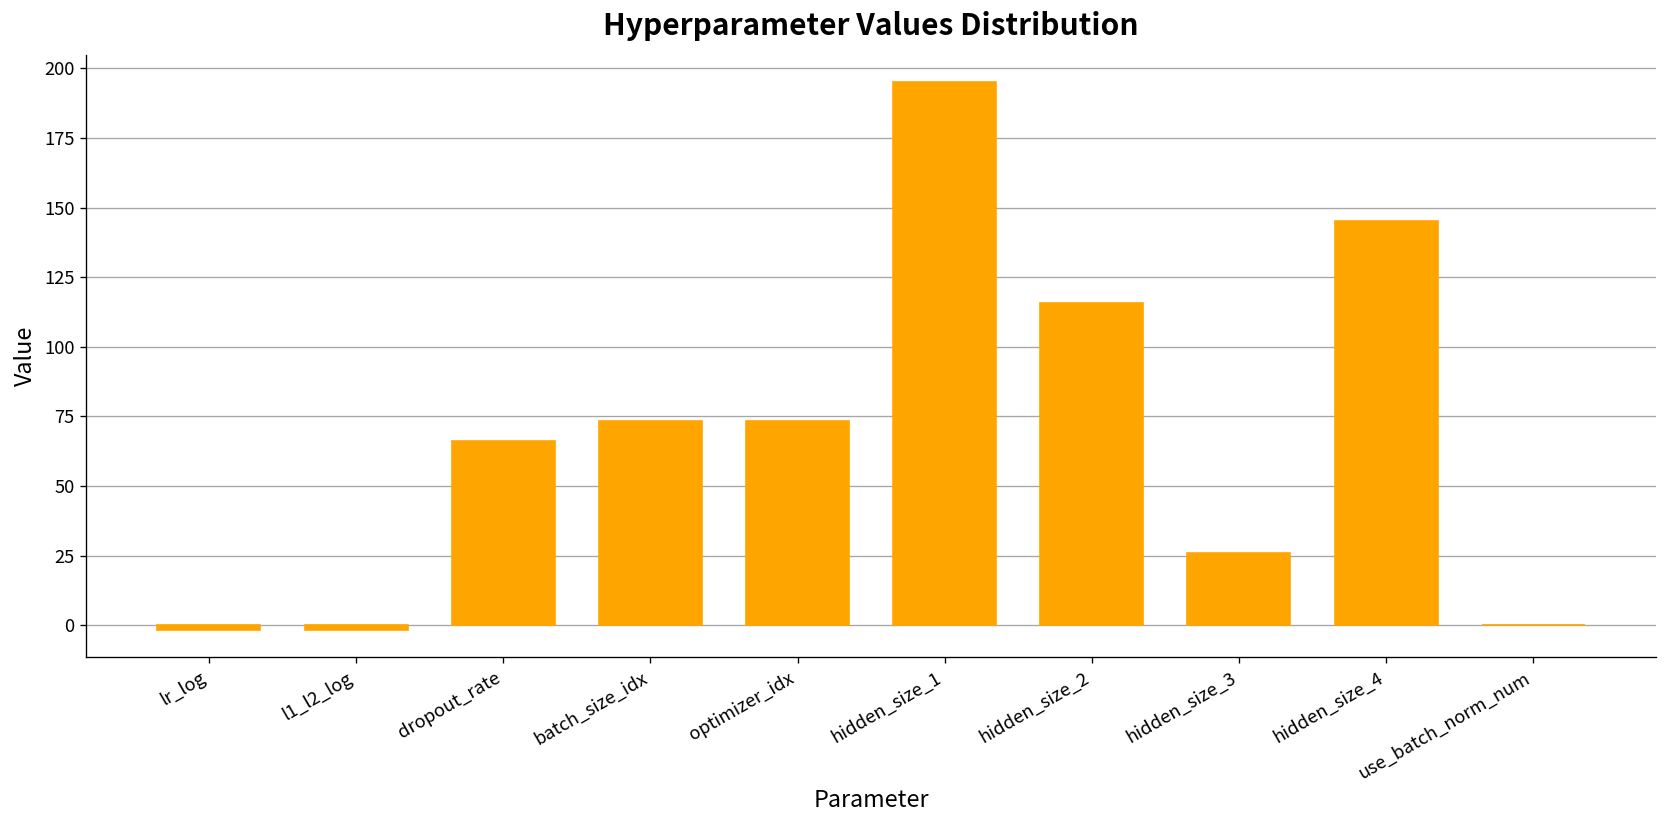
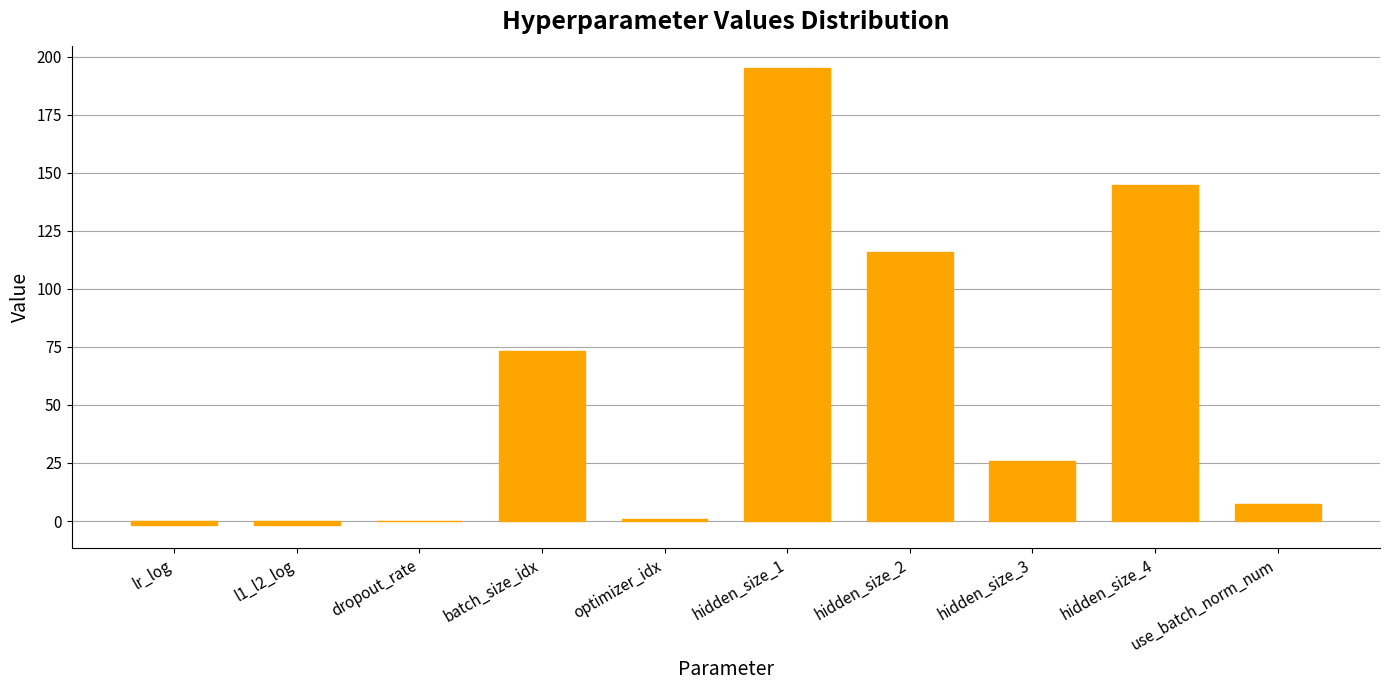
dropout_rate: 66 -> 0
optimizer_idx: 73 -> 1
use_batch_norm_num: 0 -> 7
